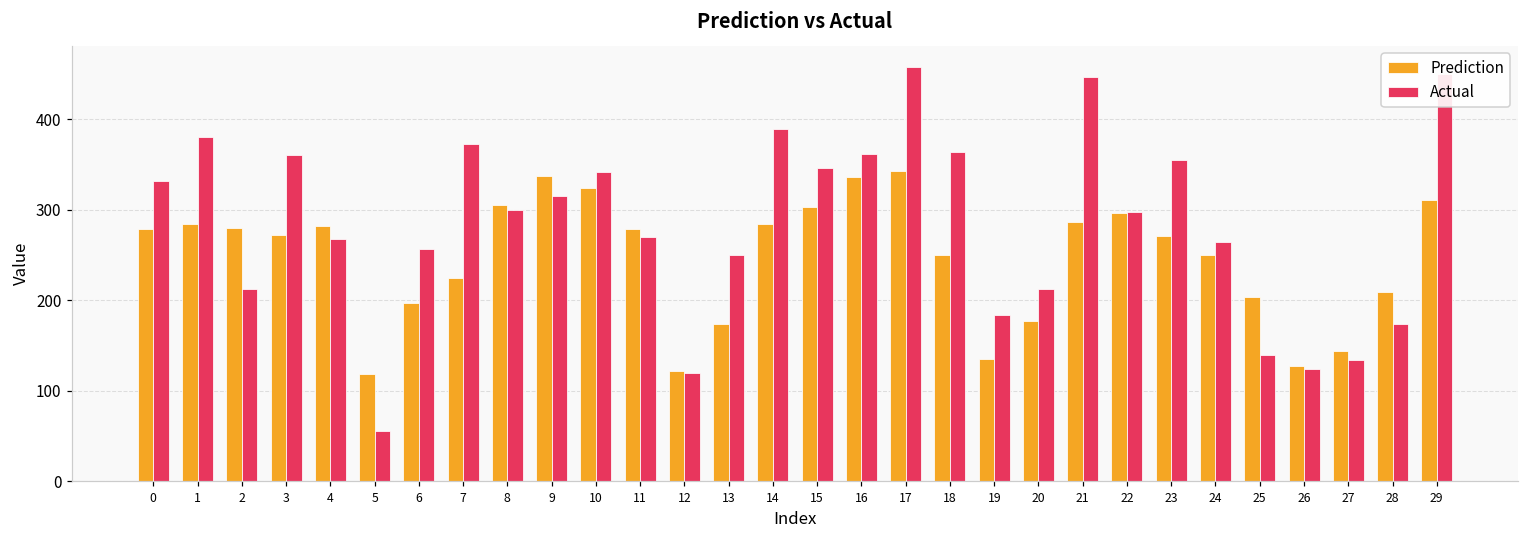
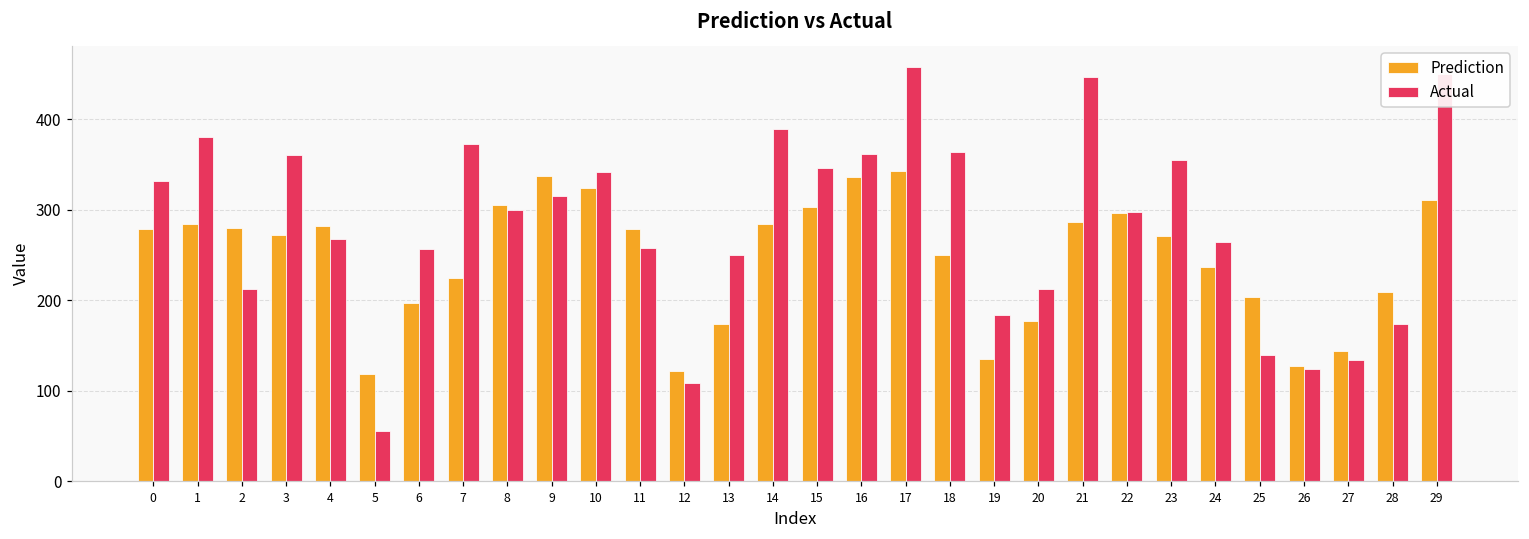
Actual, 11: 270 -> 260
Actual, 12: 120 -> 110
Prediction, 24: 250 -> 240
